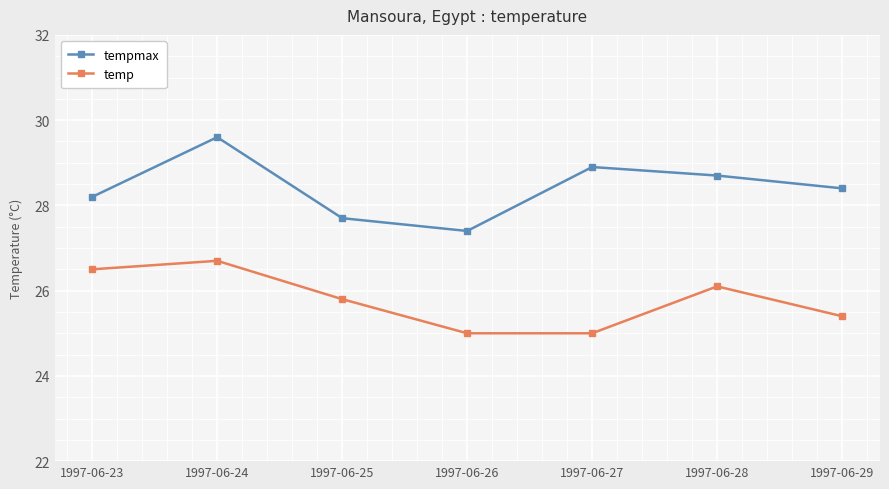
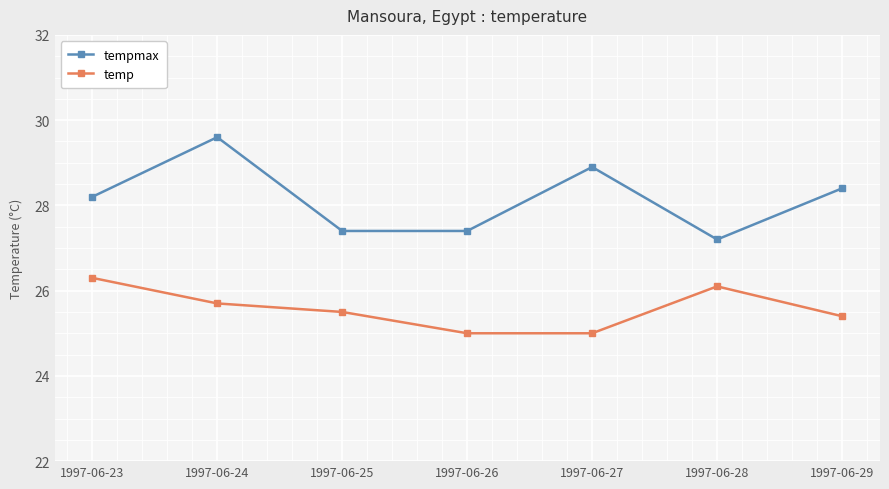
temp, 1997-06-23: 26.5 -> 26.3
temp, 1997-06-24: 26.7 -> 25.7
tempmax, 1997-06-25: 27.7 -> 27.4
temp, 1997-06-25: 25.8 -> 25.5
tempmax, 1997-06-28: 28.7 -> 27.2
